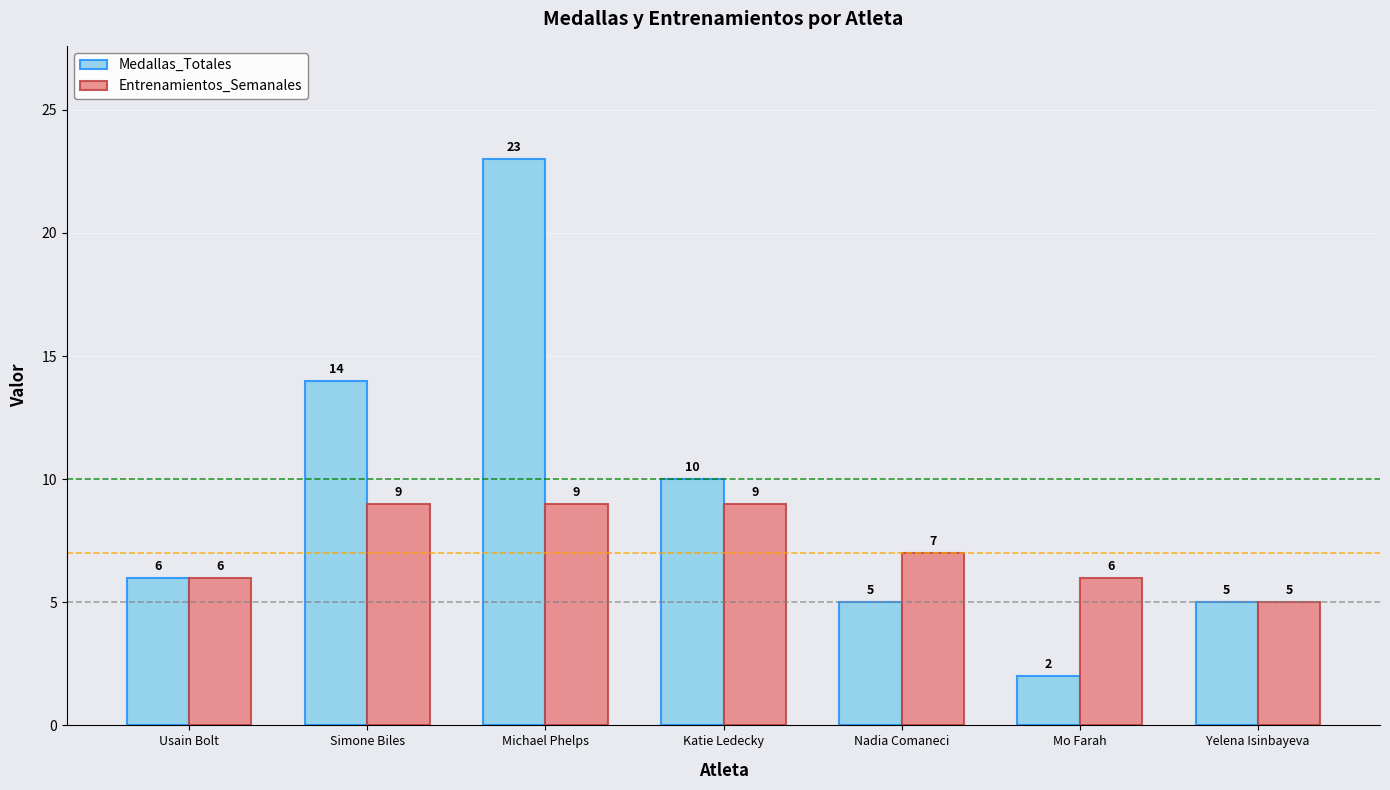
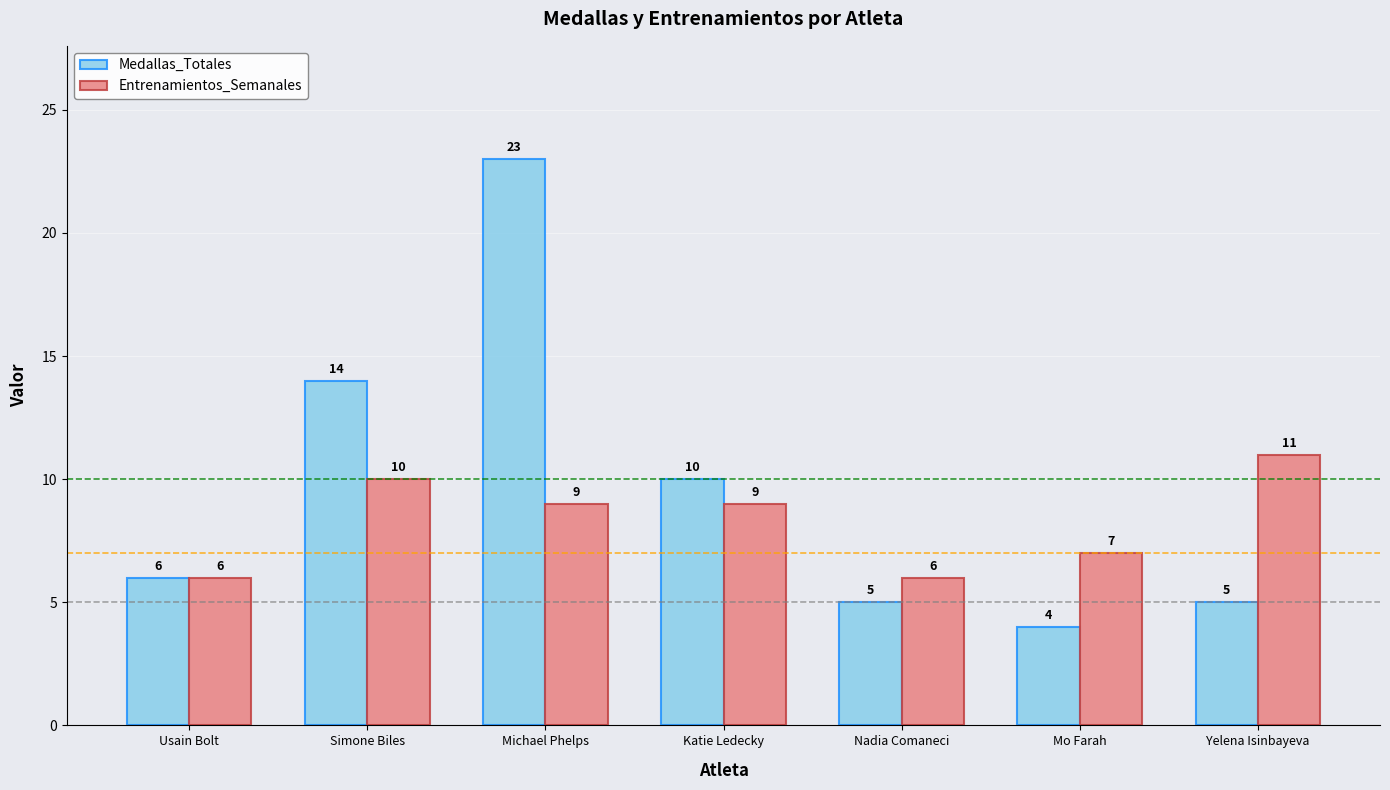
Entrenamientos_Semanales, Simone Biles: 9 -> 10
Entrenamientos_Semanales, Nadia Comaneci: 7 -> 6
Medallas_Totales, Mo Farah: 2 -> 4
Entrenamientos_Semanales, Mo Farah: 6 -> 7
Entrenamientos_Semanales, Yelena Isinbayeva: 5 -> 11
